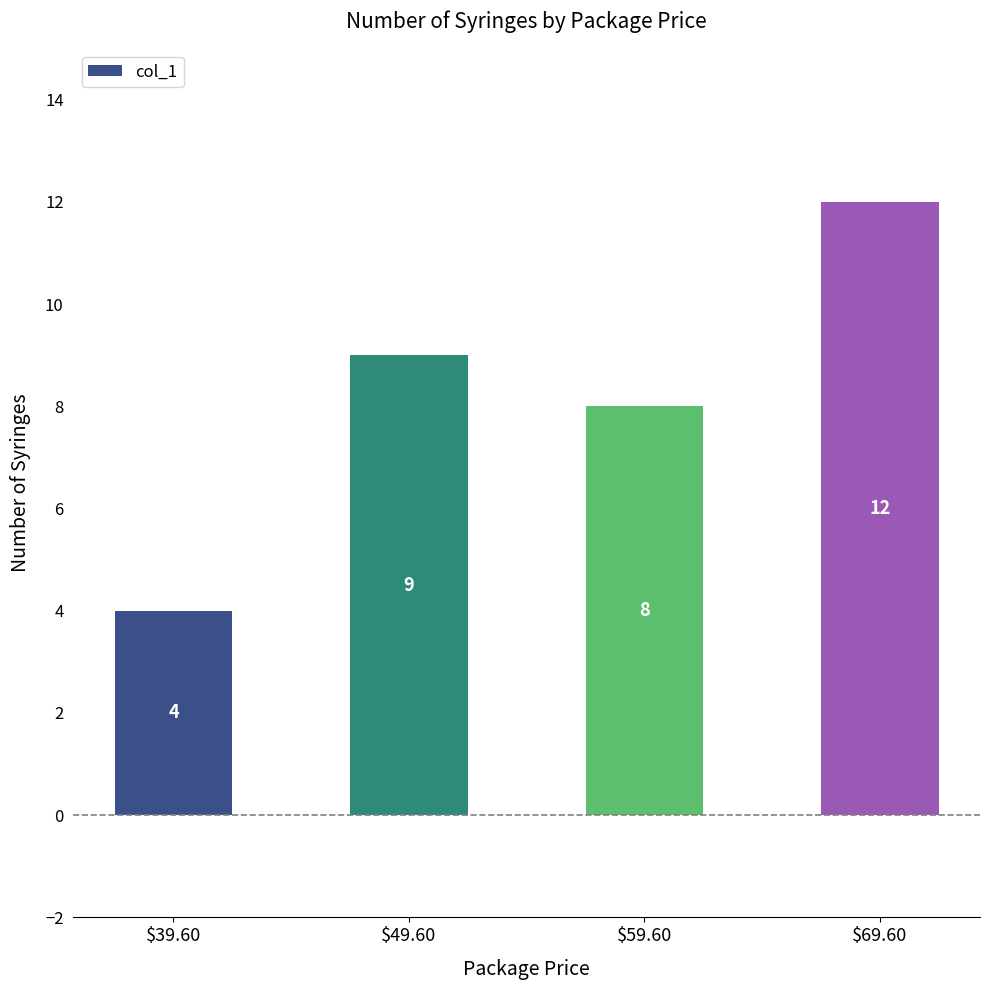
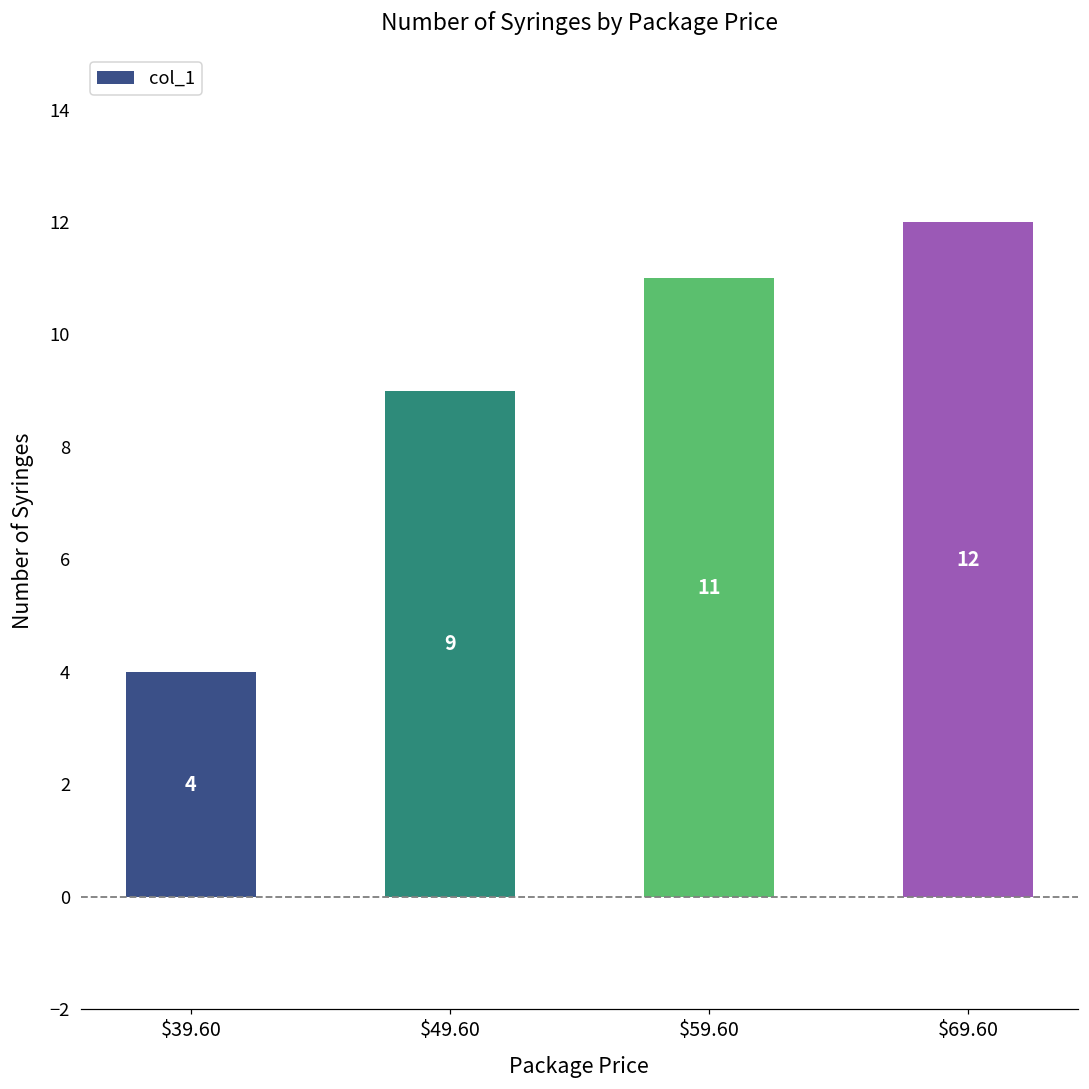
$59.60: 8 -> 11
